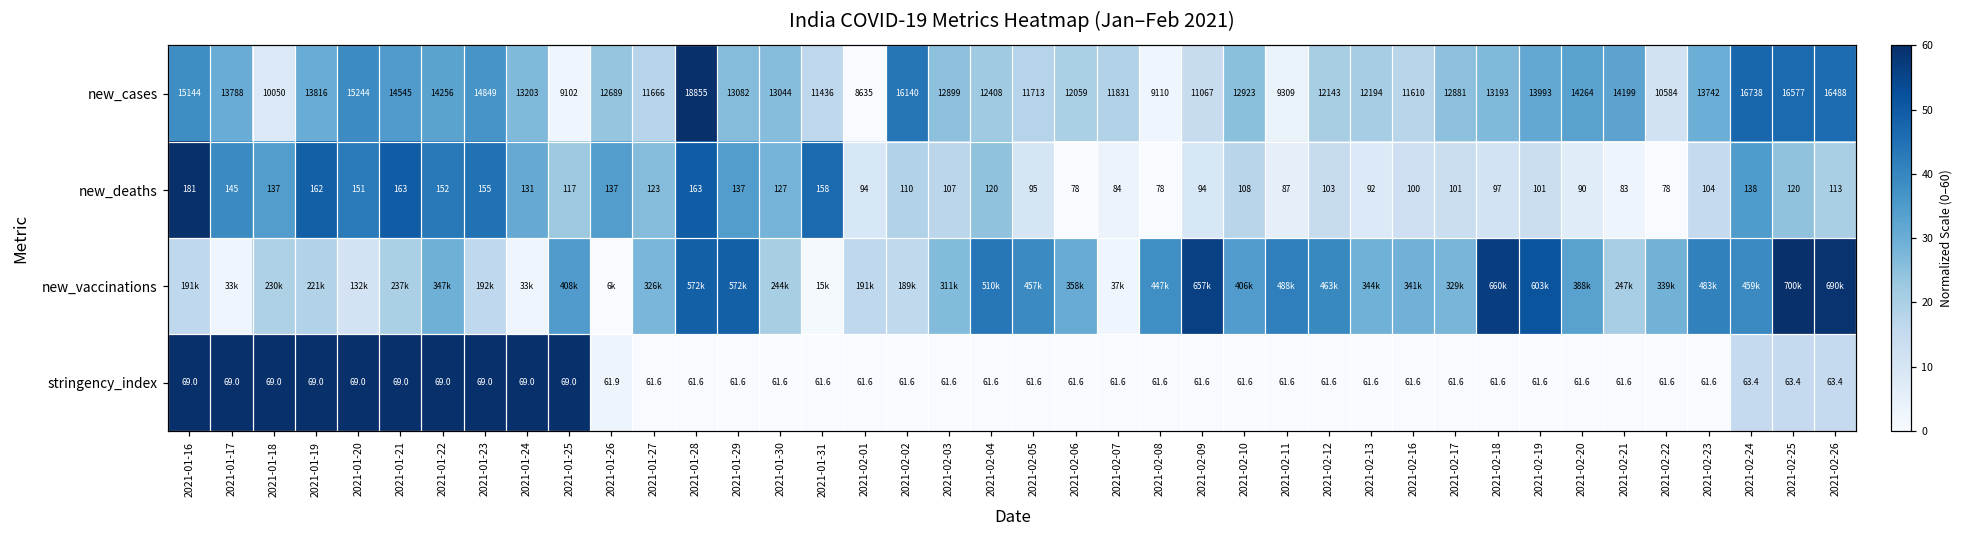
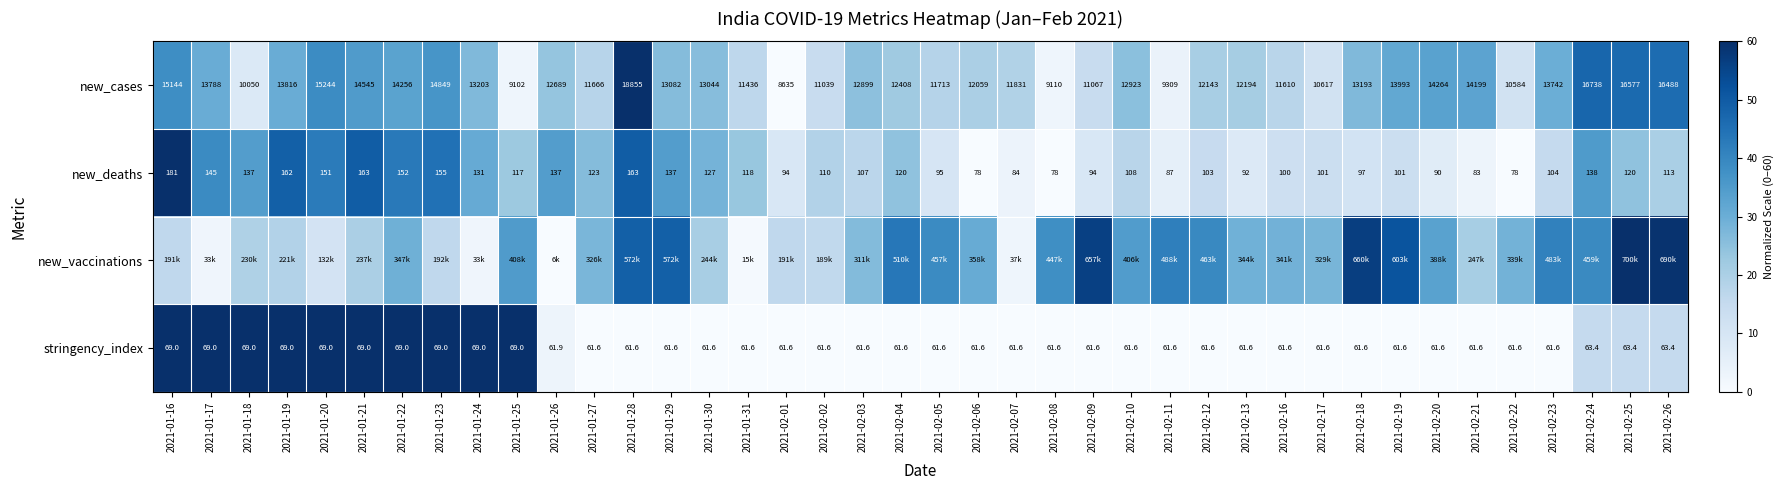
new_cases, 2021-02-02: 16140 -> 11039
new_cases, 2021-02-17: 12881 -> 10617
new_deaths, 2021-01-31: 158 -> 118
